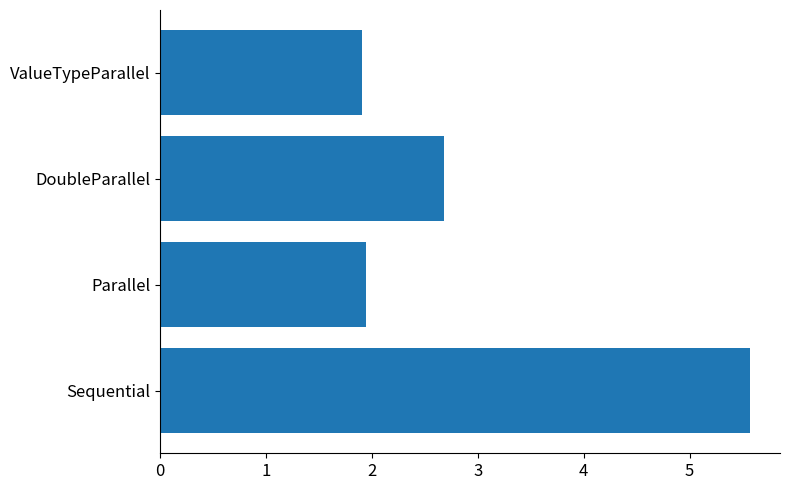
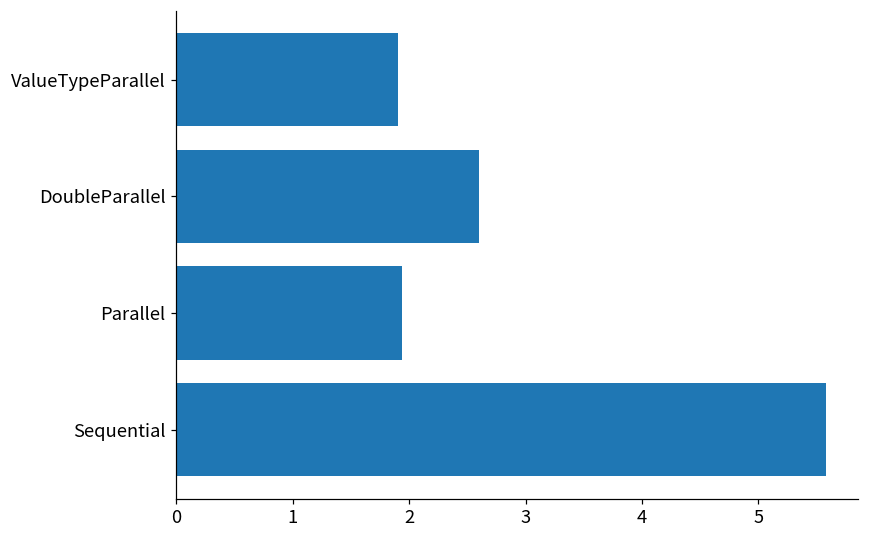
DoubleParallel: 2.68 -> 2.60
